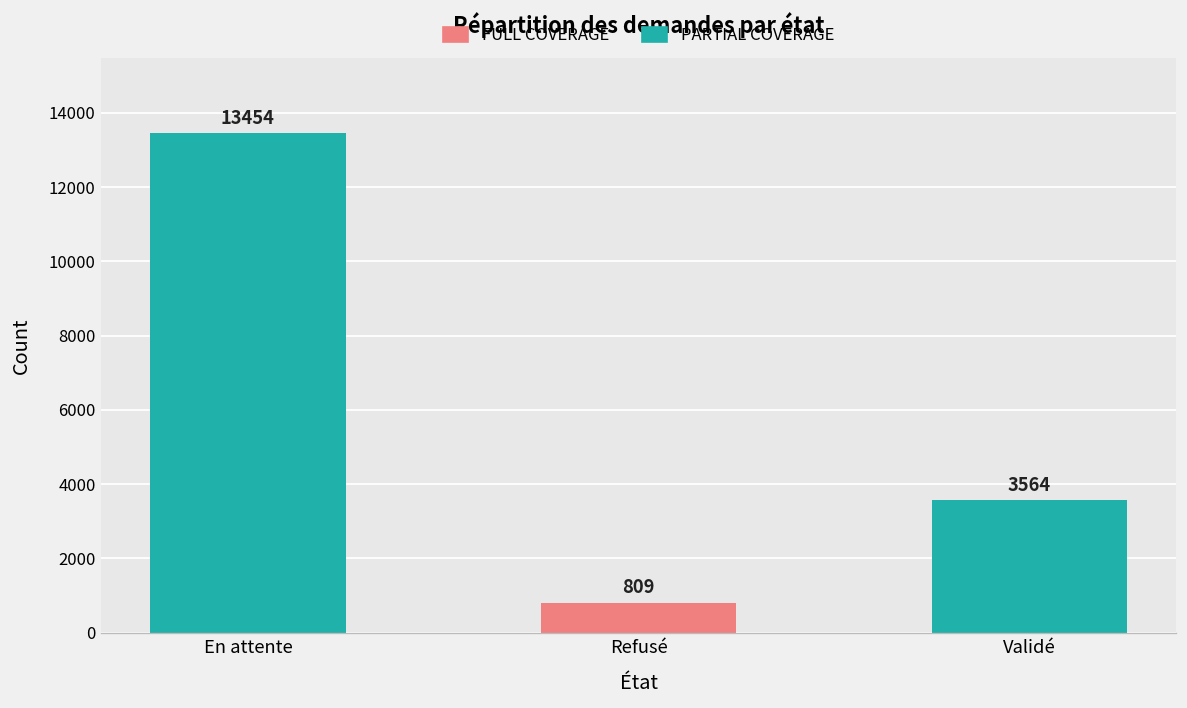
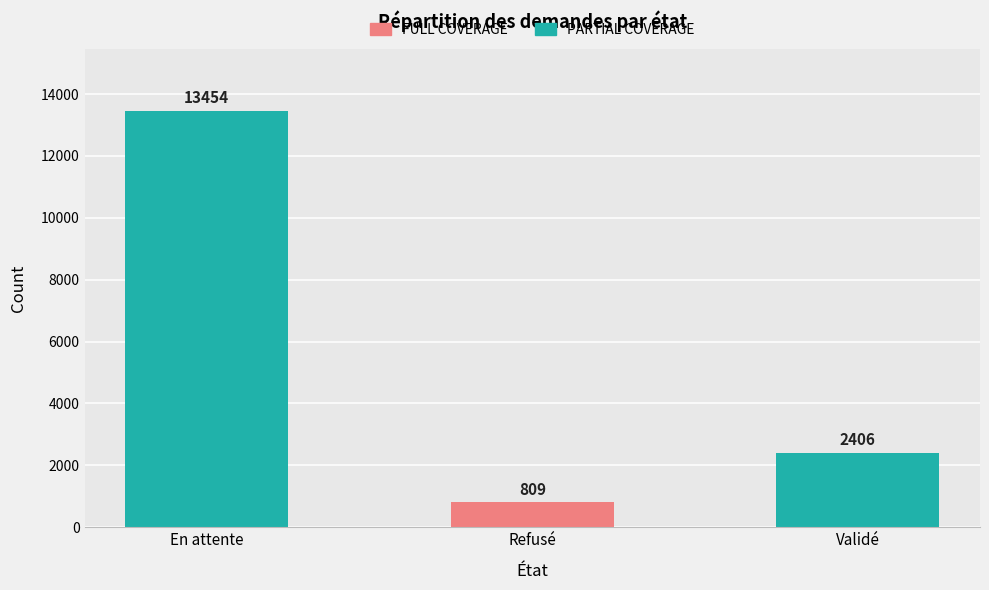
Validé: 3564 -> 2406
